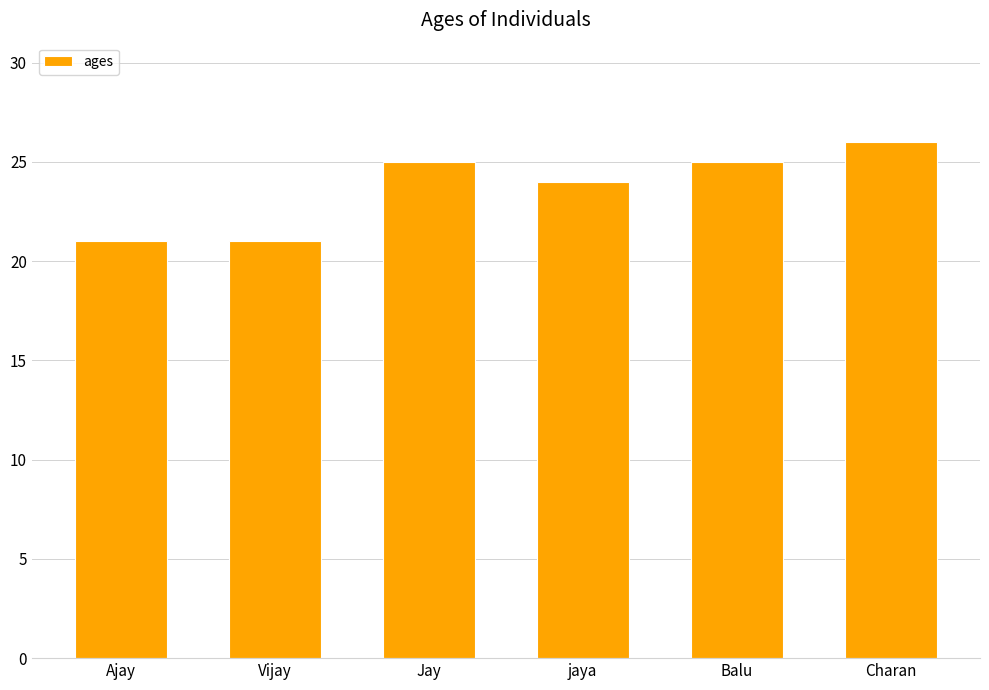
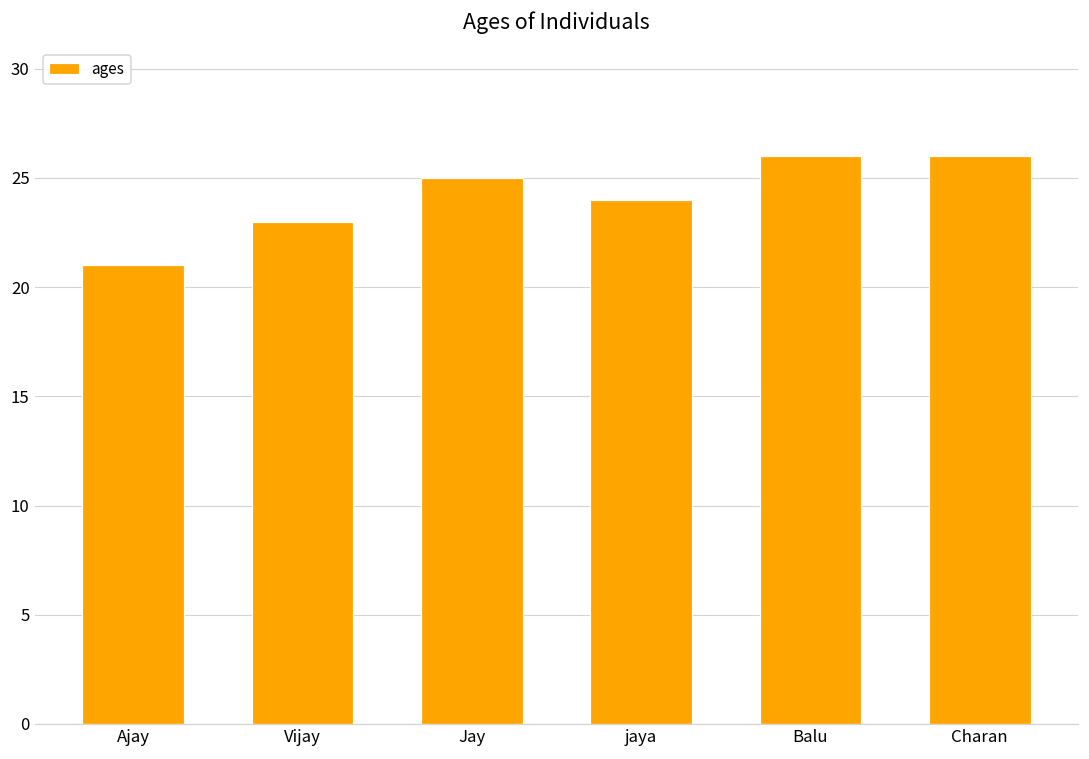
Vijay: 21 -> 23
Balu: 25 -> 26
